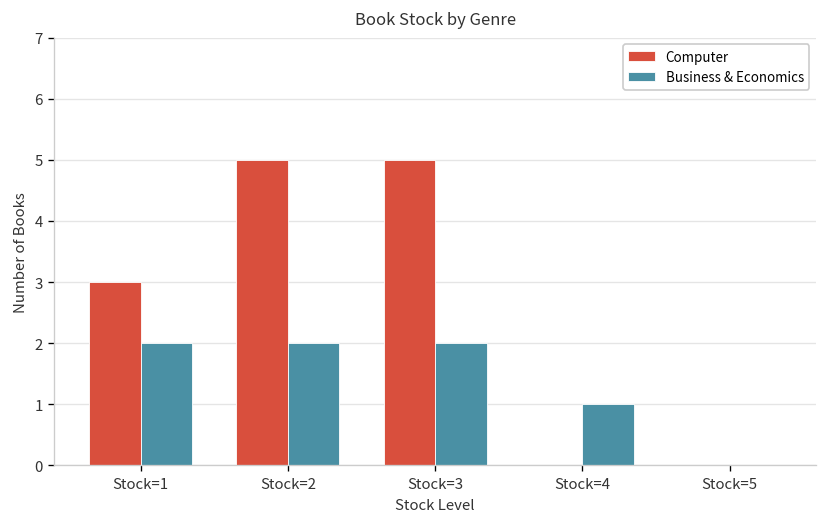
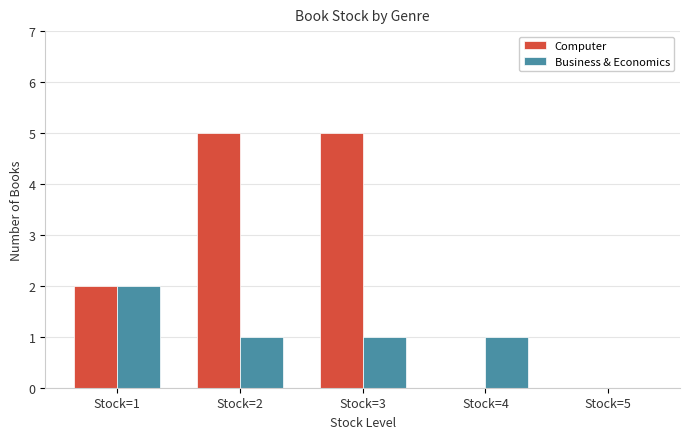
Computer, Stock=1: 3 -> 2
Business & Economics, Stock=2: 2 -> 1
Business & Economics, Stock=3: 2 -> 1
